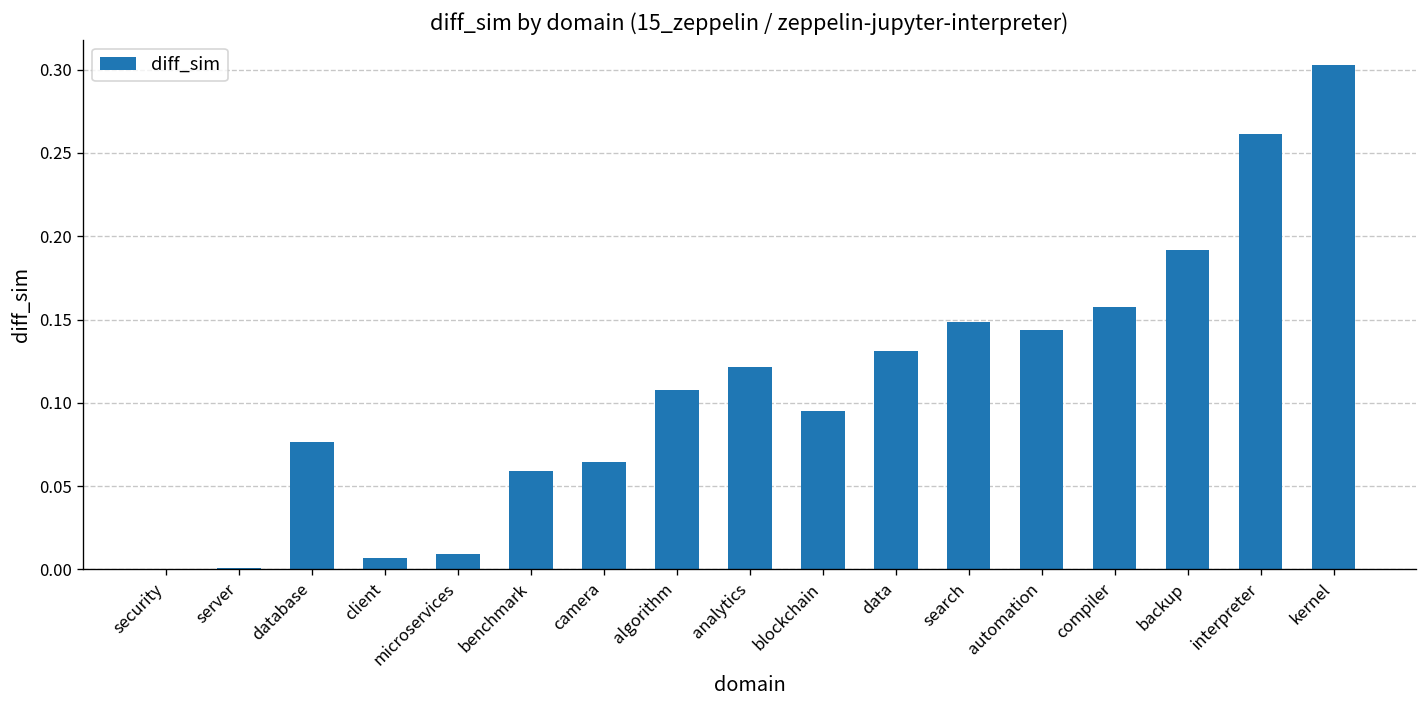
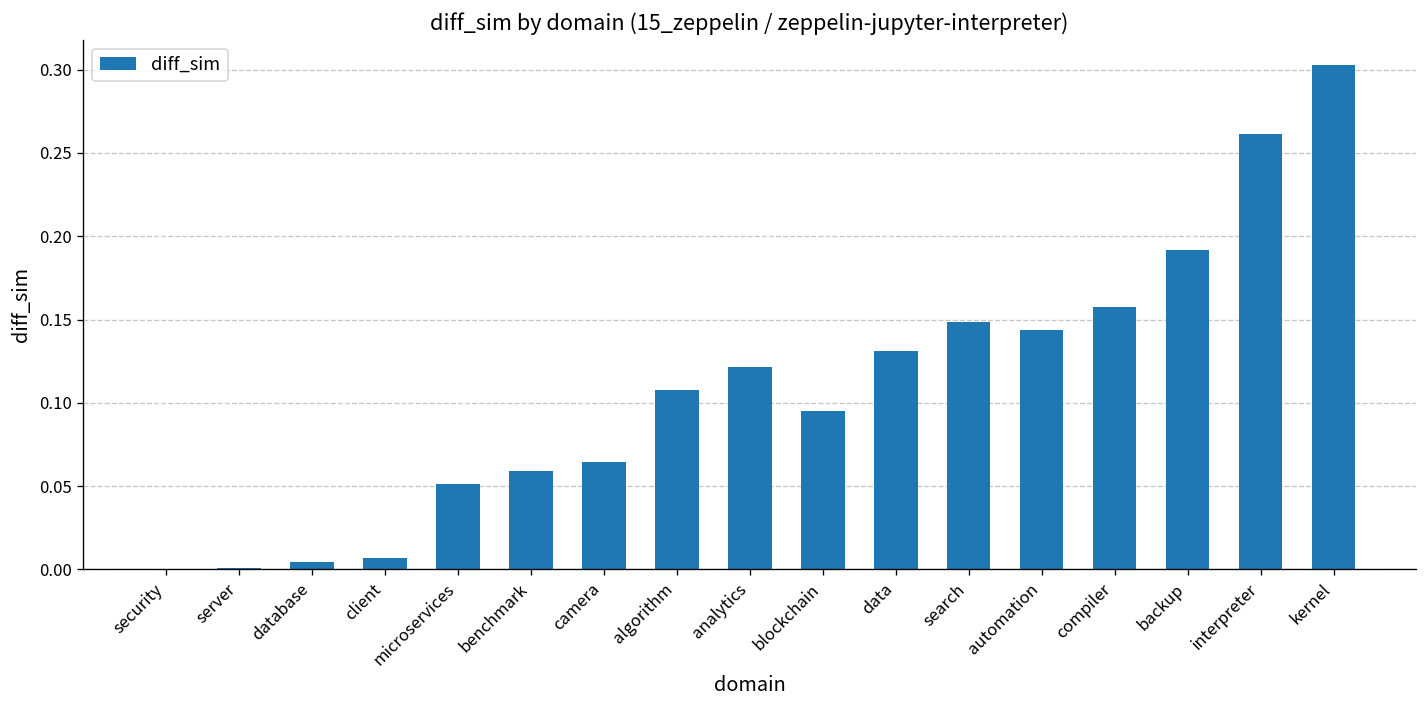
database: 0.077 -> 0.004
microservices: 0.009 -> 0.051
